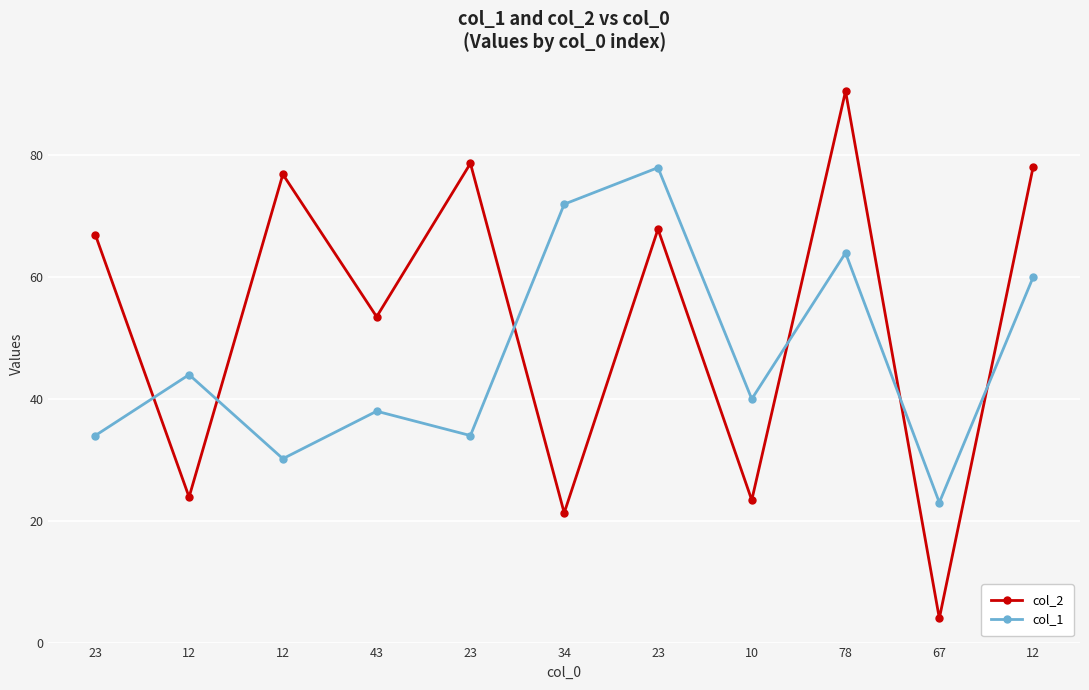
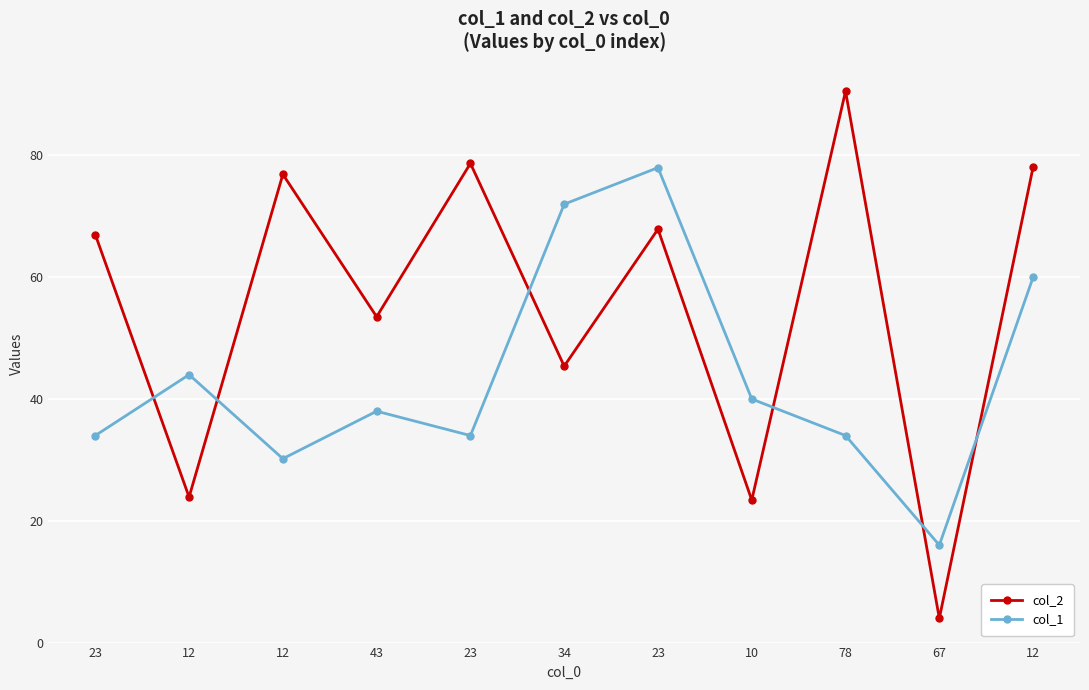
col_2, 34: 21 -> 45
col_1, 78: 64 -> 34
col_1, 67: 23 -> 16
